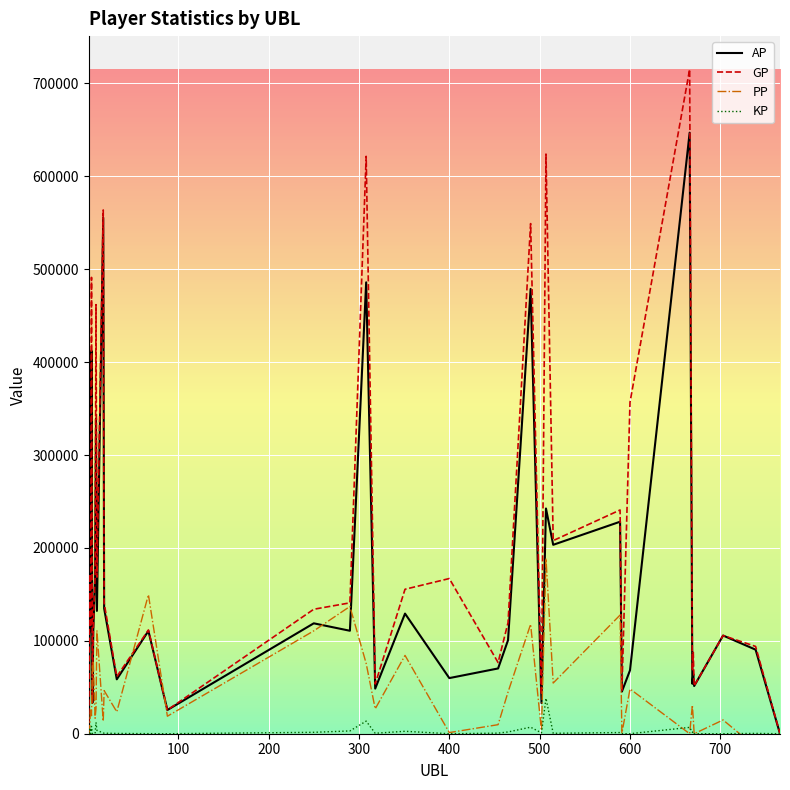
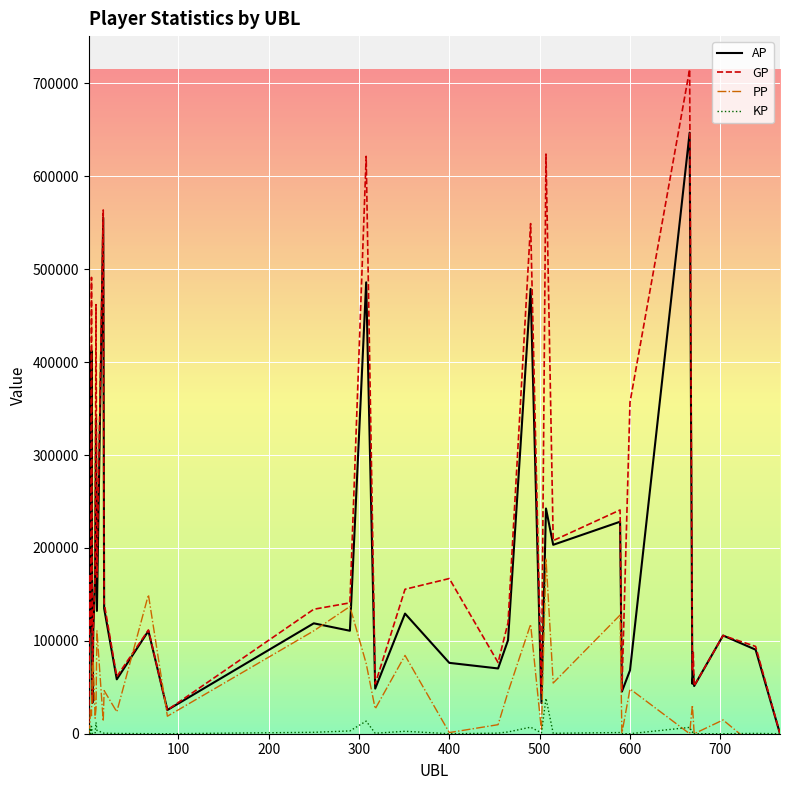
AP, 400: 60000 -> 80000
